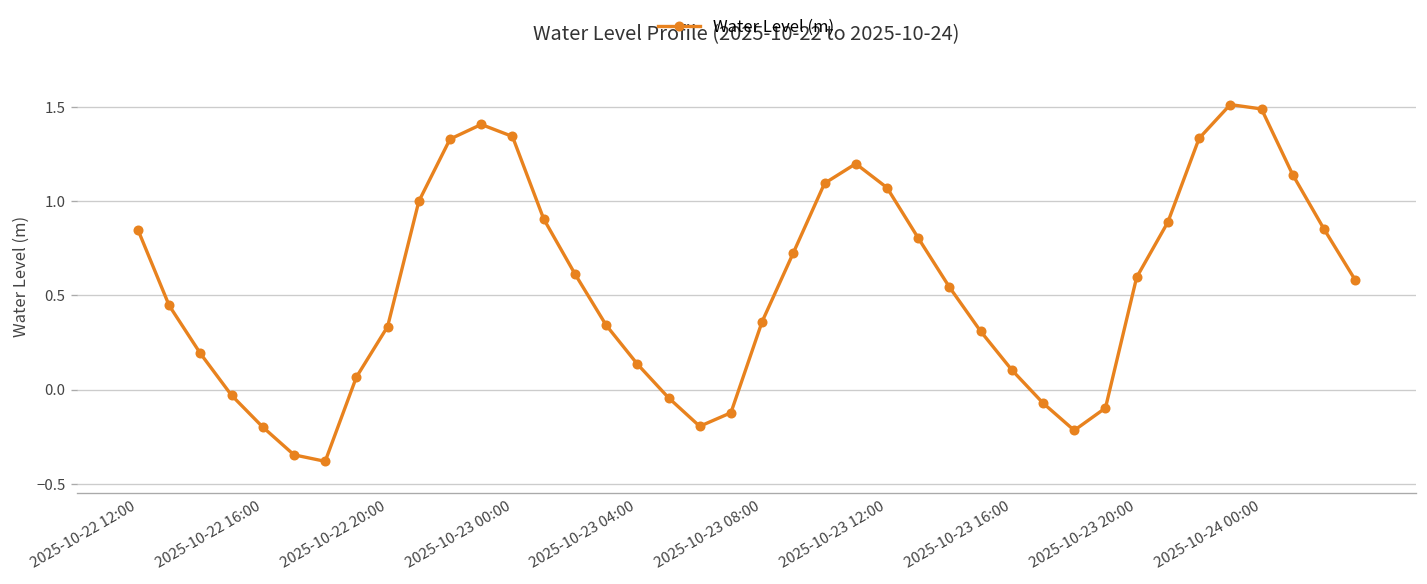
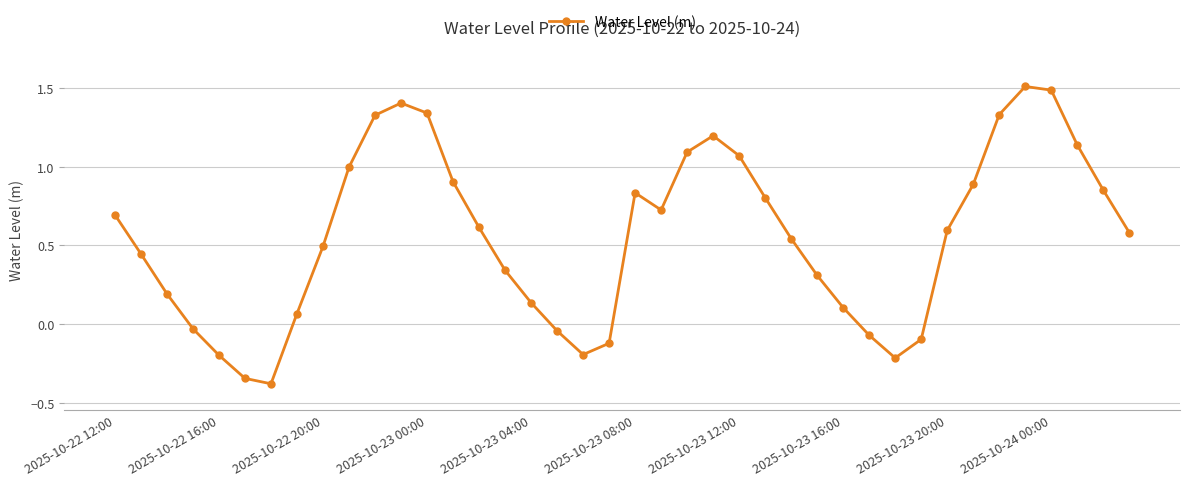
2025-10-22 12:00: 0.85 -> 0.70
2025-10-22 20:00: 0.33 -> 0.49
2025-10-23 08:00: 0.36 -> 0.84
